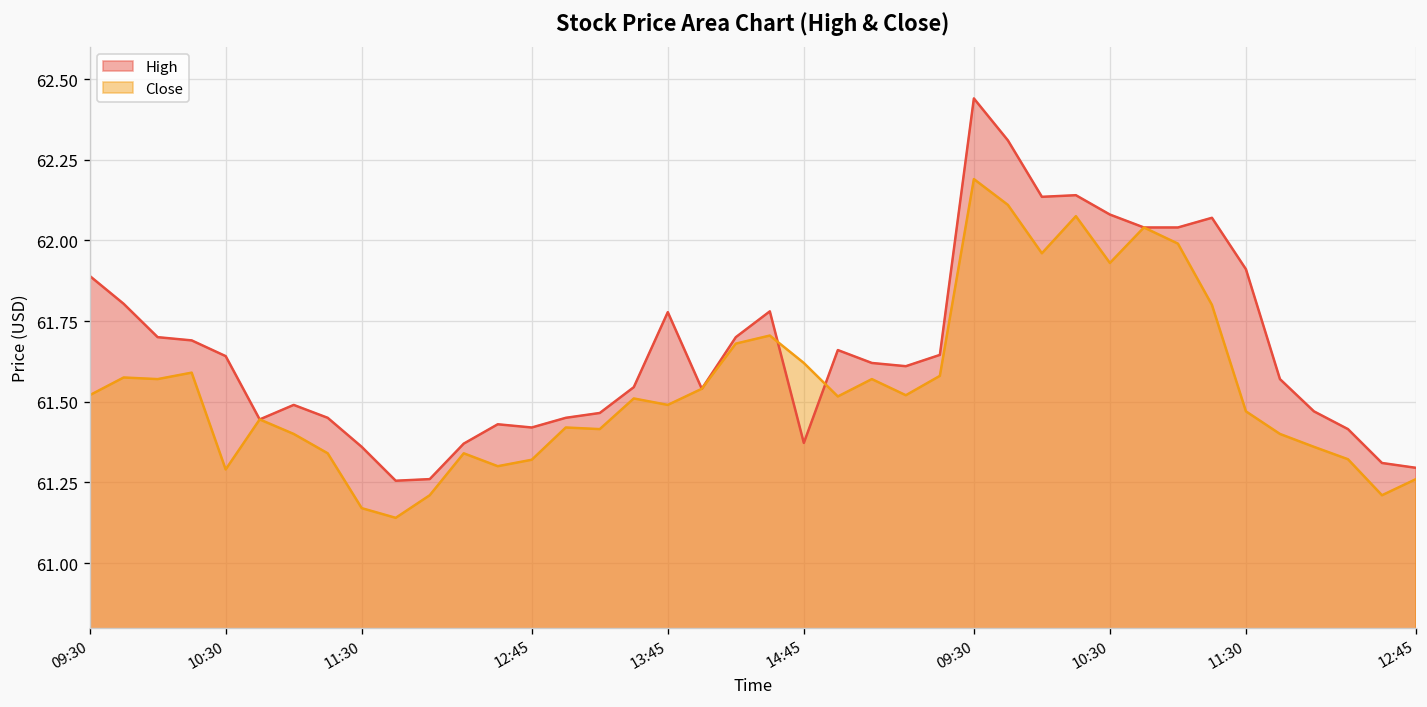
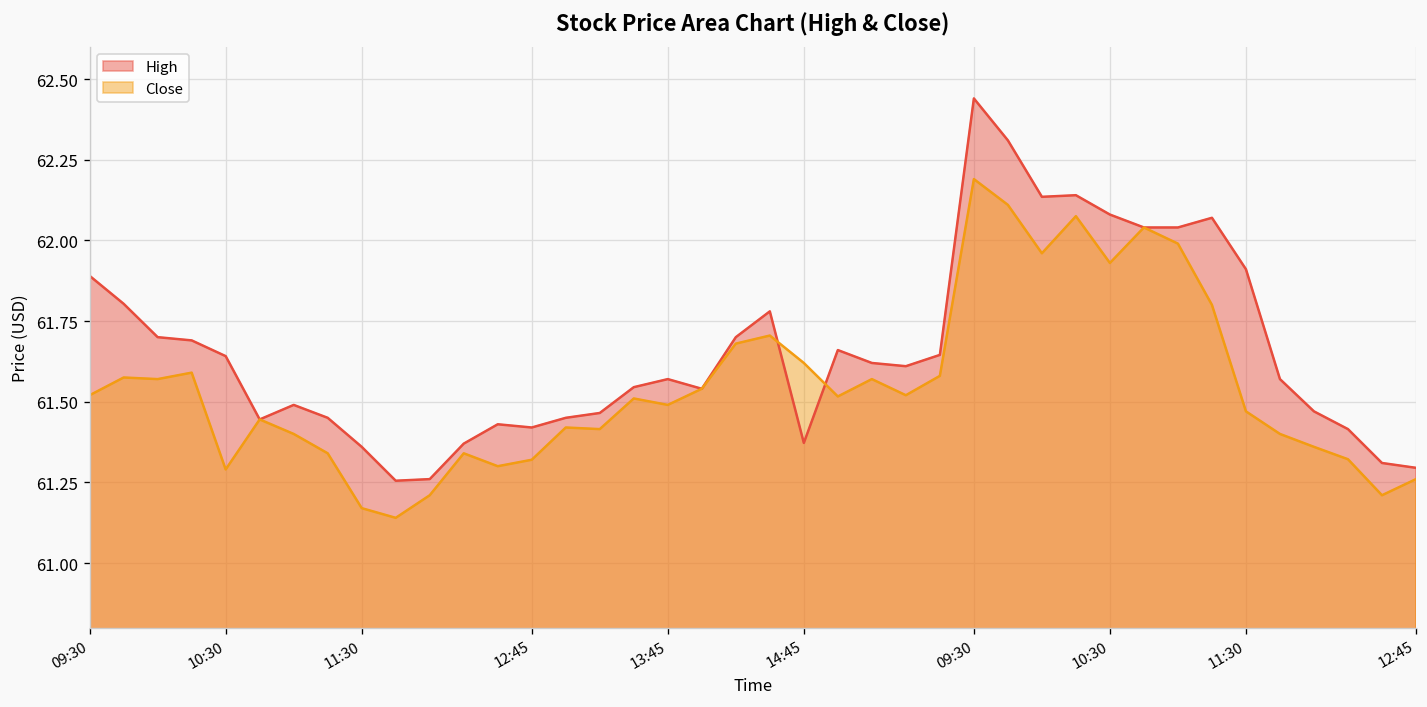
High, 13:45: 61.78 -> 61.57
